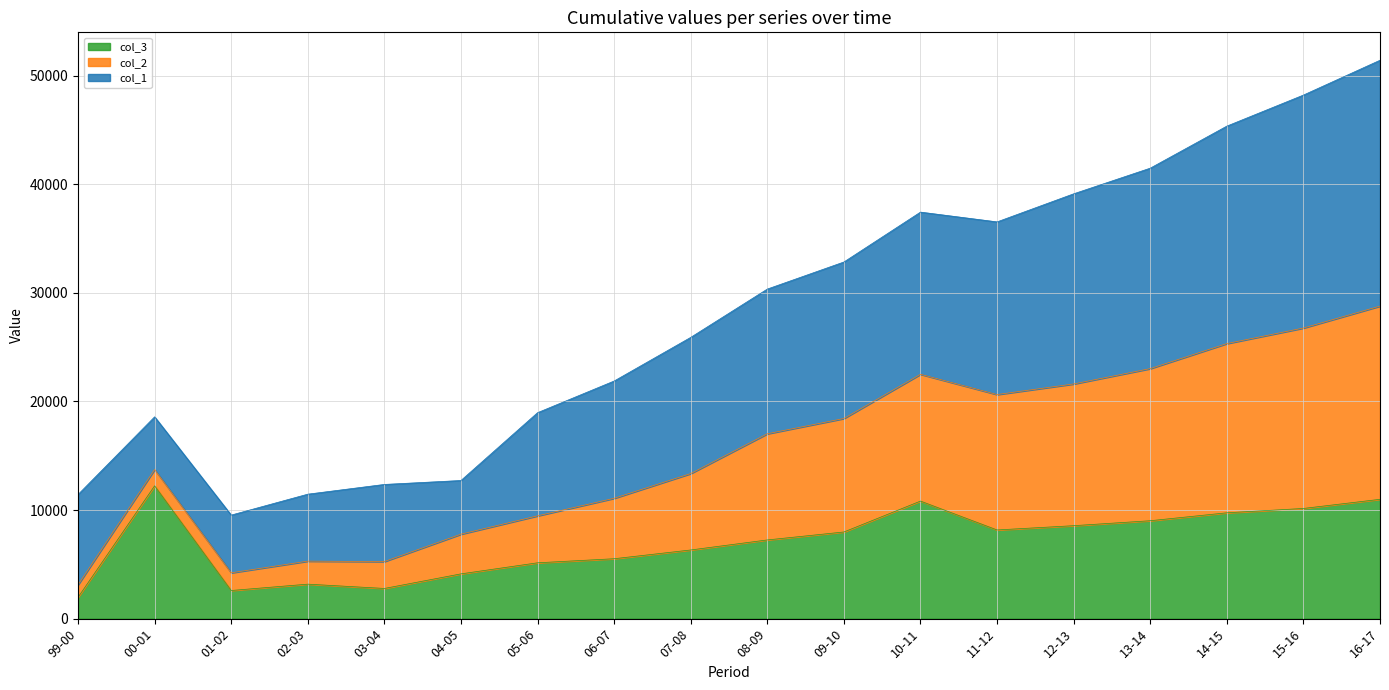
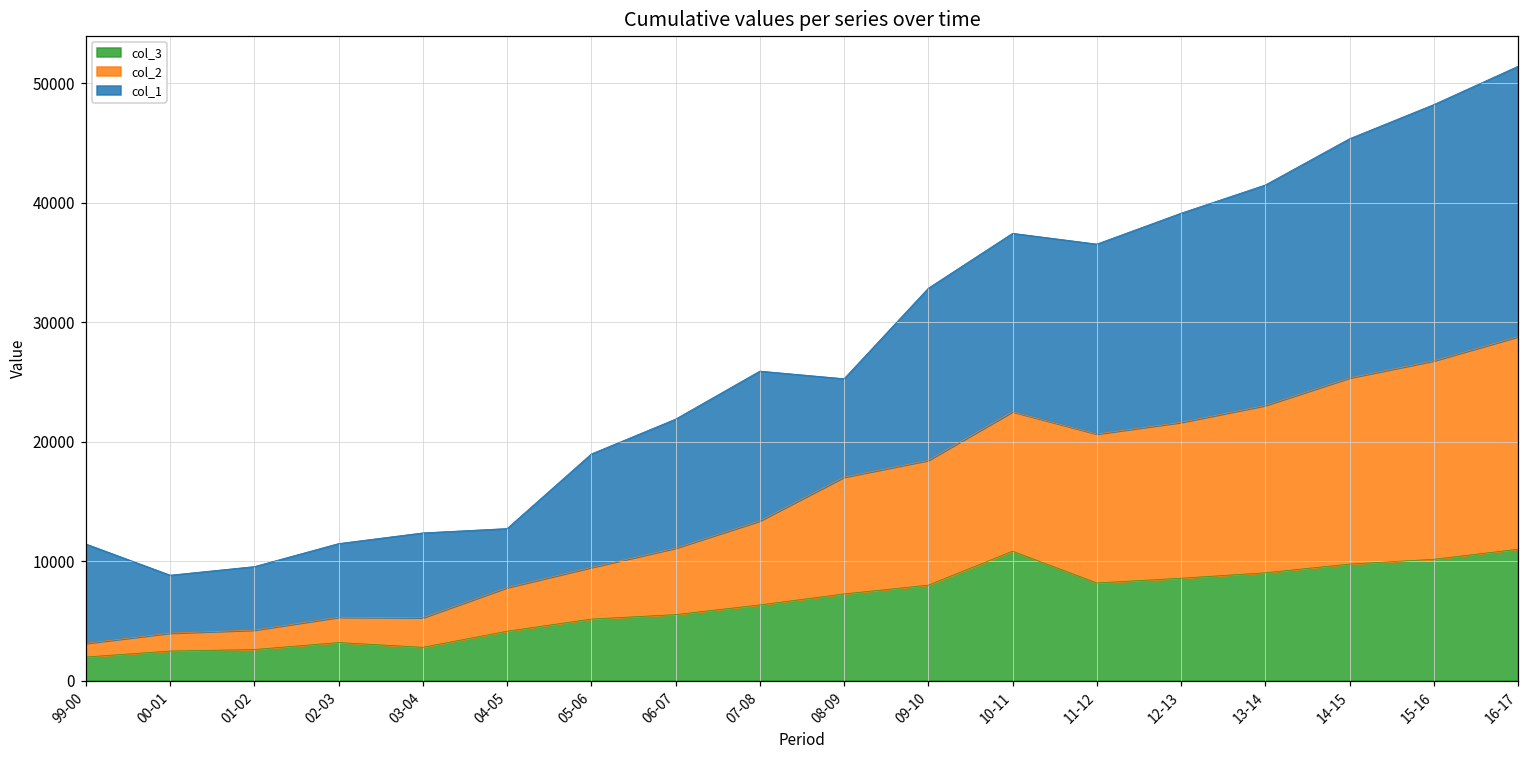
col_3, 00-01: 12200 -> 2500
col_1, 08-09: 13300 -> 8200
